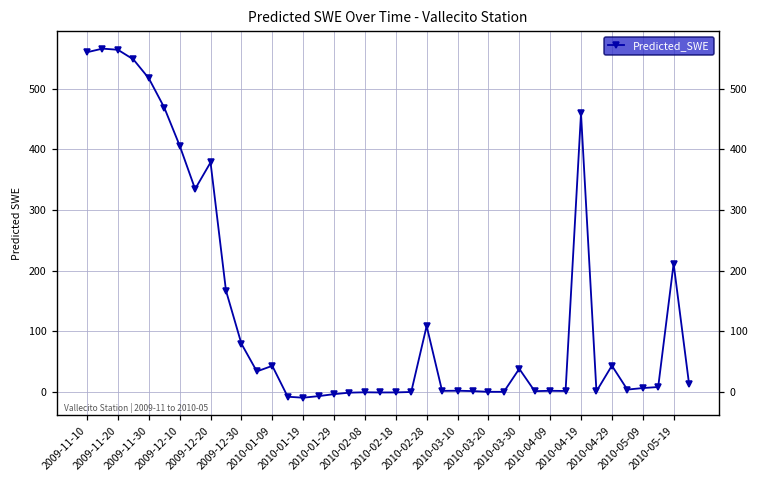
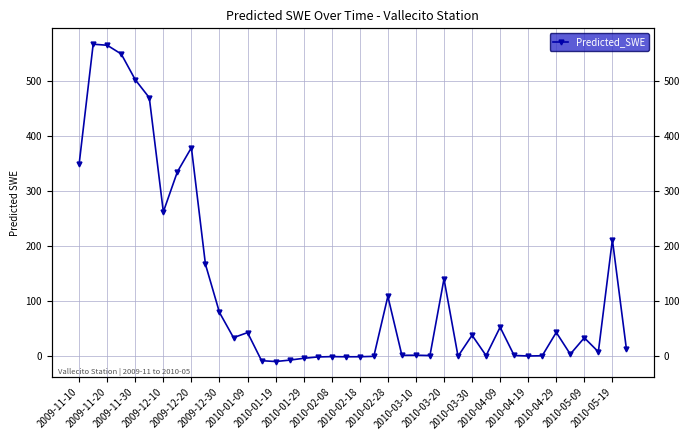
2009-11-10: 560 -> 350
2009-11-30: 520 -> 500
2009-12-10: 410 -> 260
2010-03-20: 0 -> 140
2010-04-09: 0 -> 50
2010-04-19: 460 -> 0
2010-05-09: 10 -> 30
